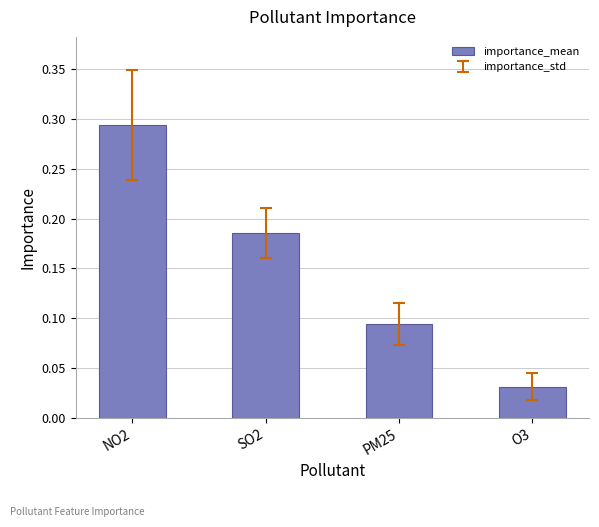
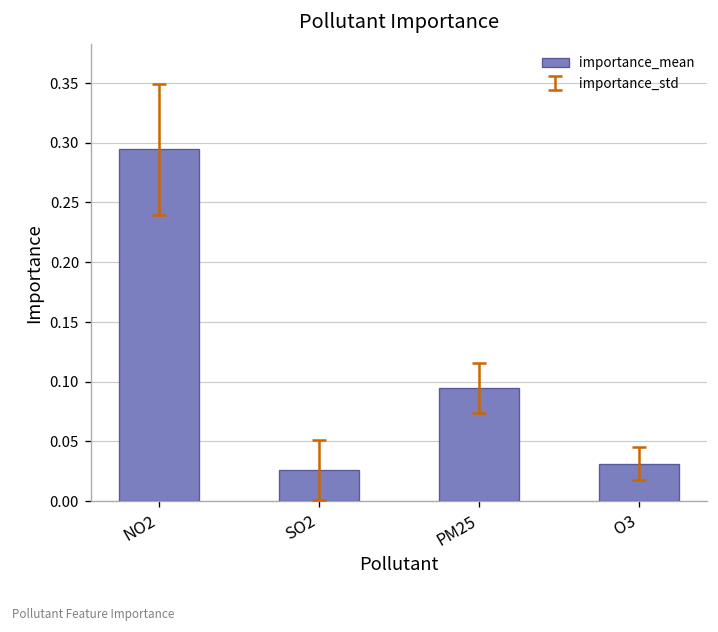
importance_mean, SO2: 0.19 -> 0.03
